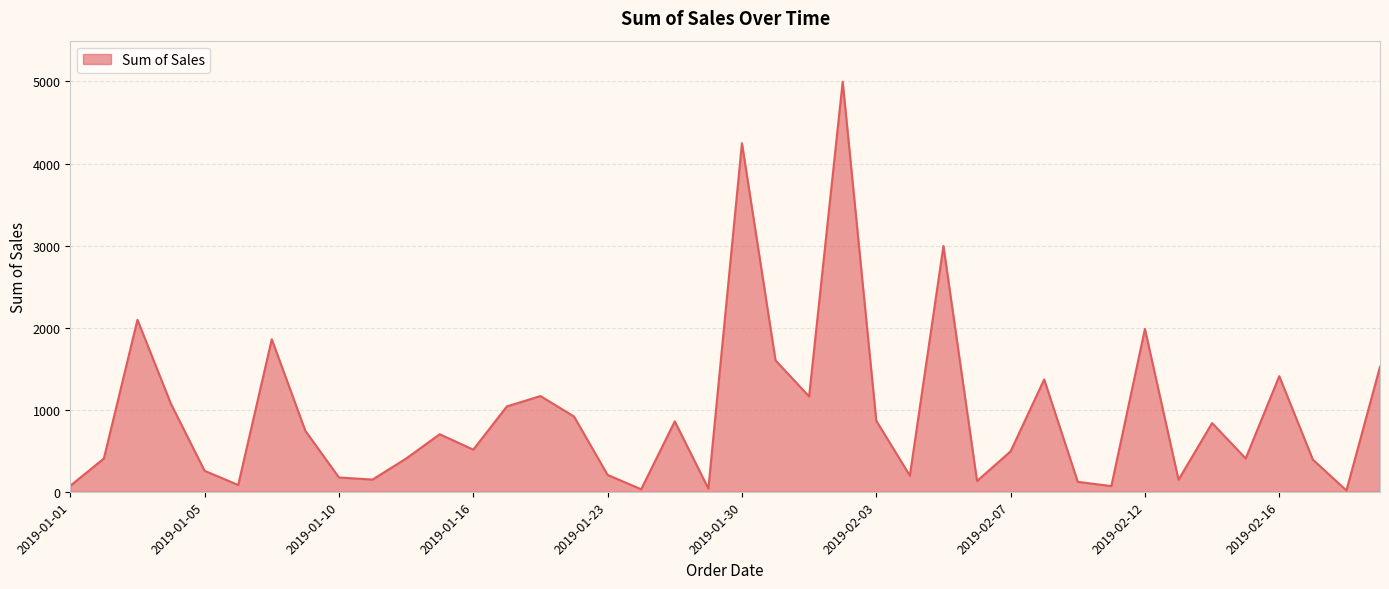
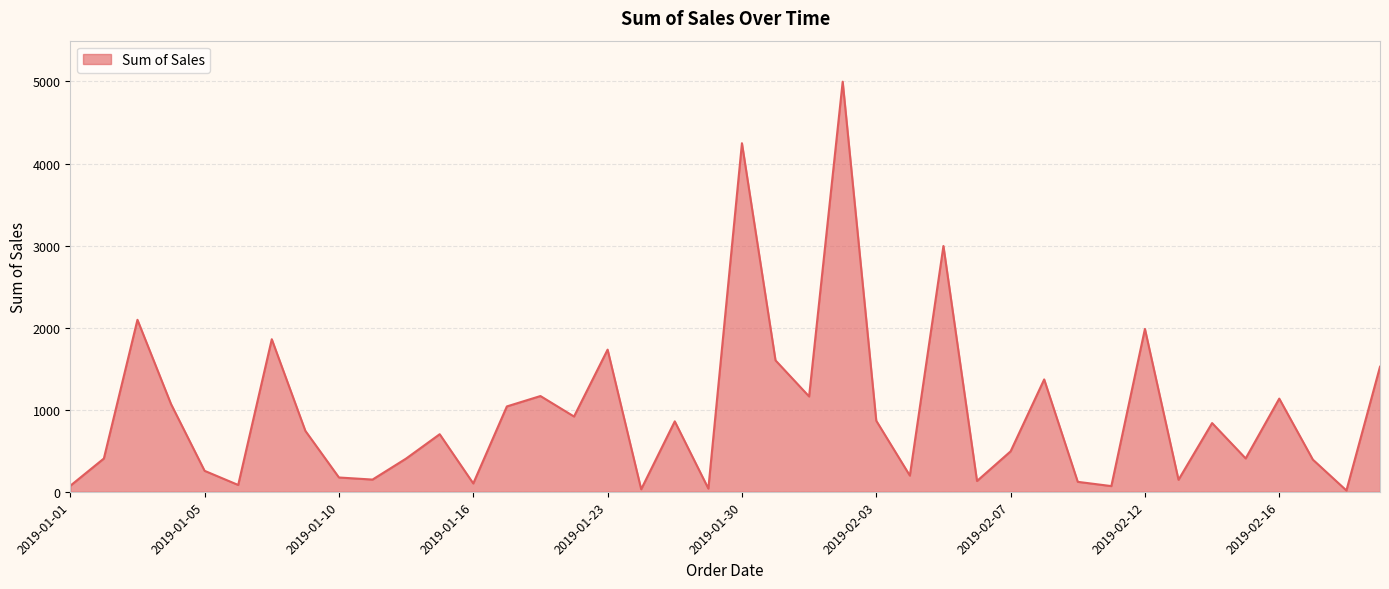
2019-01-16: 500 -> 100
2019-01-23: 200 -> 1700
2019-02-16: 1400 -> 1100
